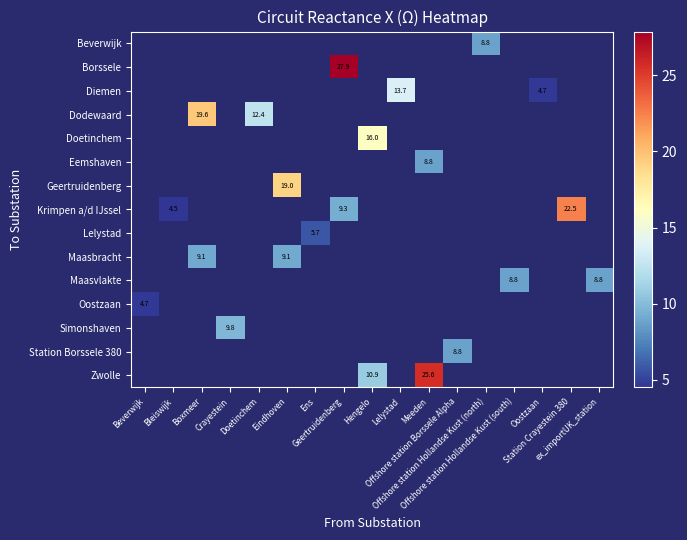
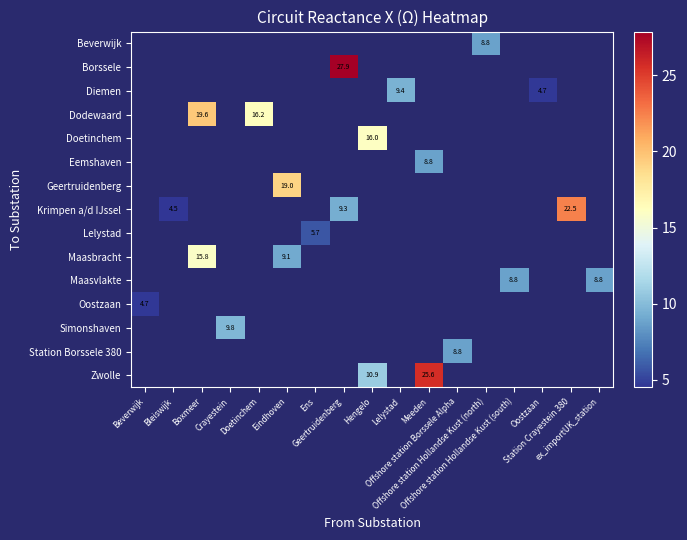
Diemen, Lelystad: 13.7 -> 9.4
Dodewaard, Doetinchem: 12.4 -> 16.2
Maasbracht, Boxmeer: 9.1 -> 15.8
